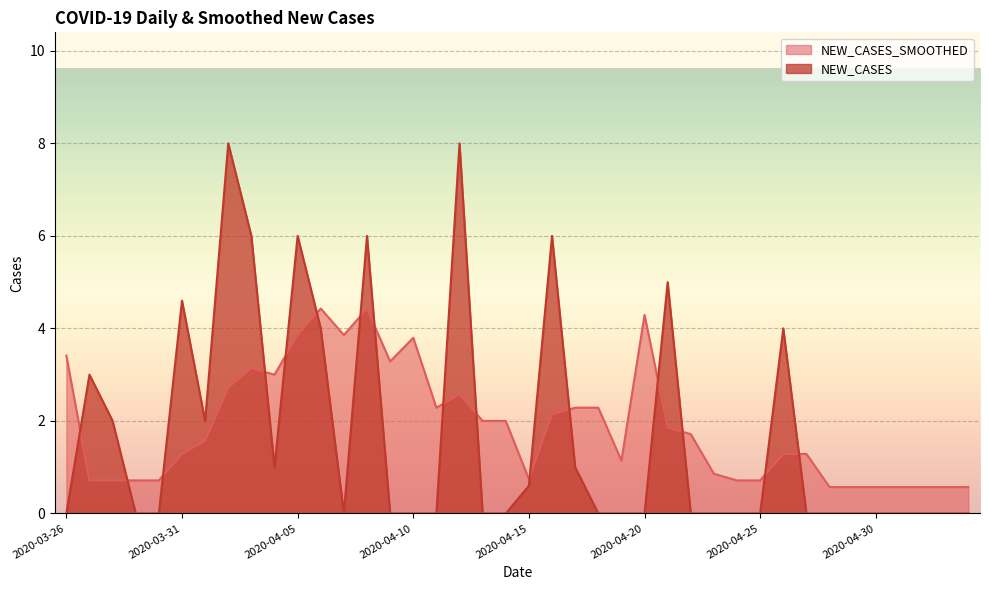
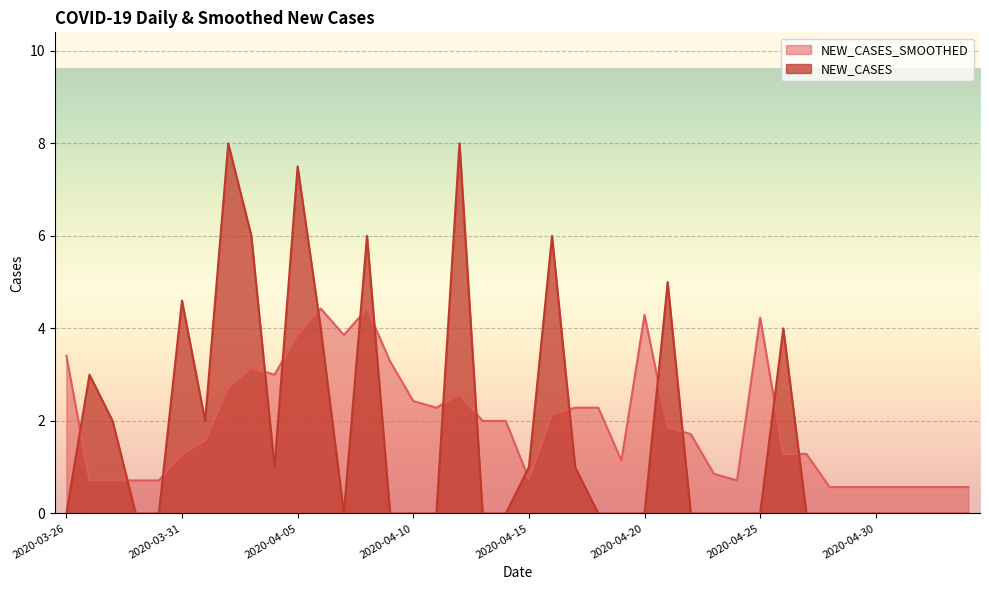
NEW_CASES, 2020-04-05: 6.0 -> 7.5
NEW_CASES_SMOOTHED, 2020-04-10: 3.8 -> 2.4
NEW_CASES, 2020-04-15: 0.6 -> 1.0
NEW_CASES_SMOOTHED, 2020-04-25: 0.7 -> 4.2
